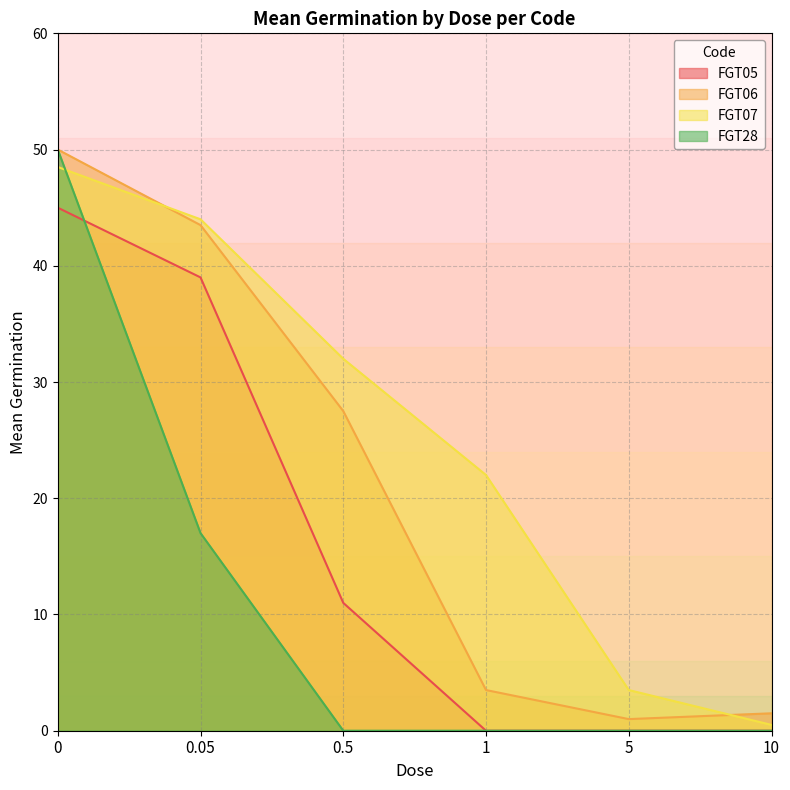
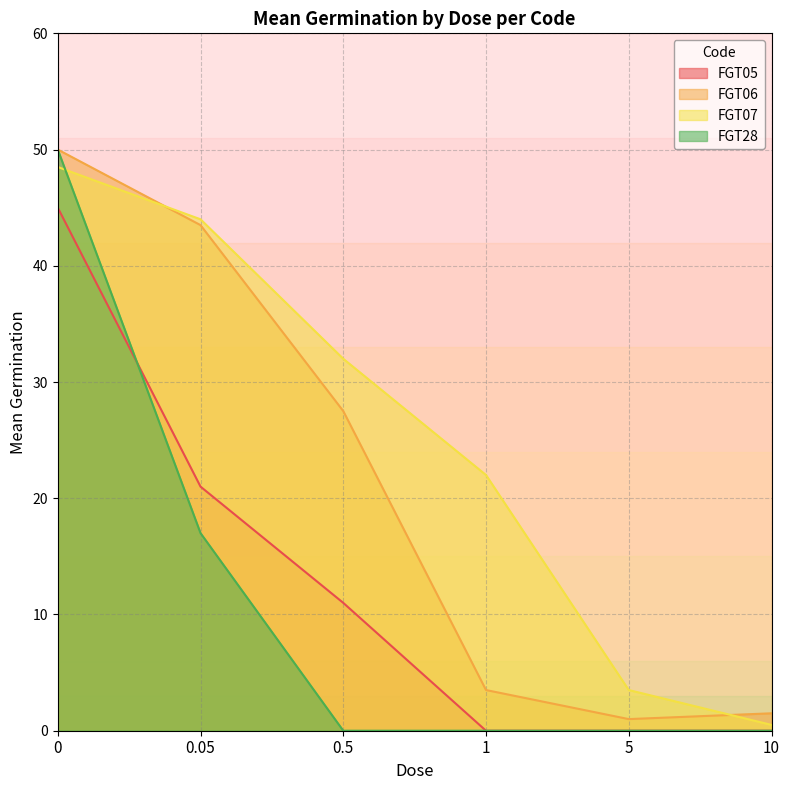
FGT05, 0.05: 39 -> 21
